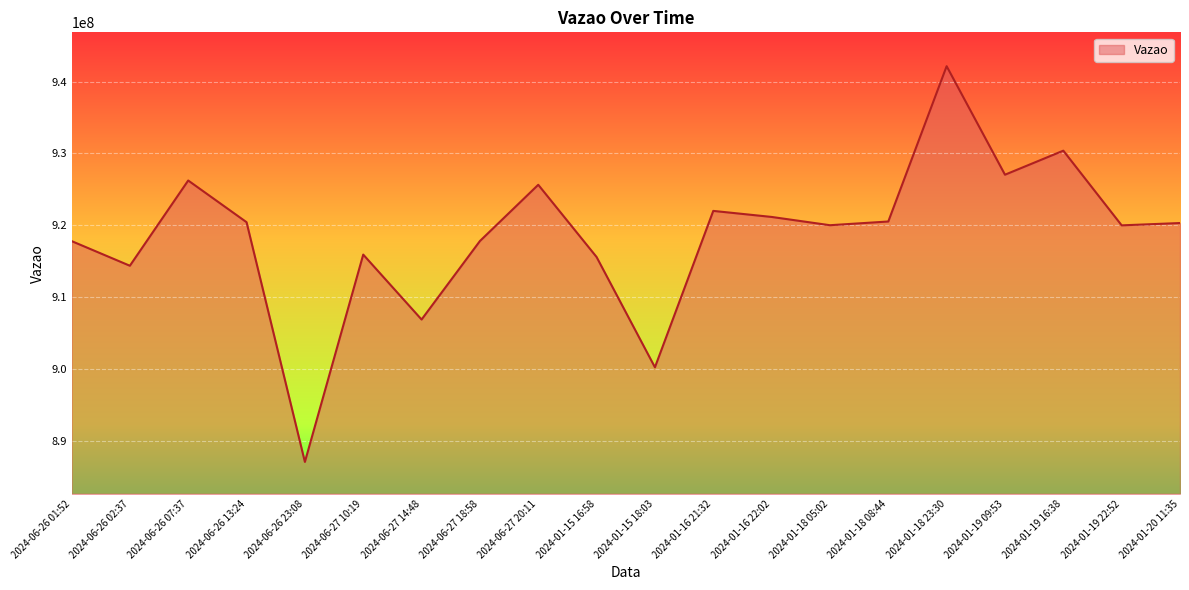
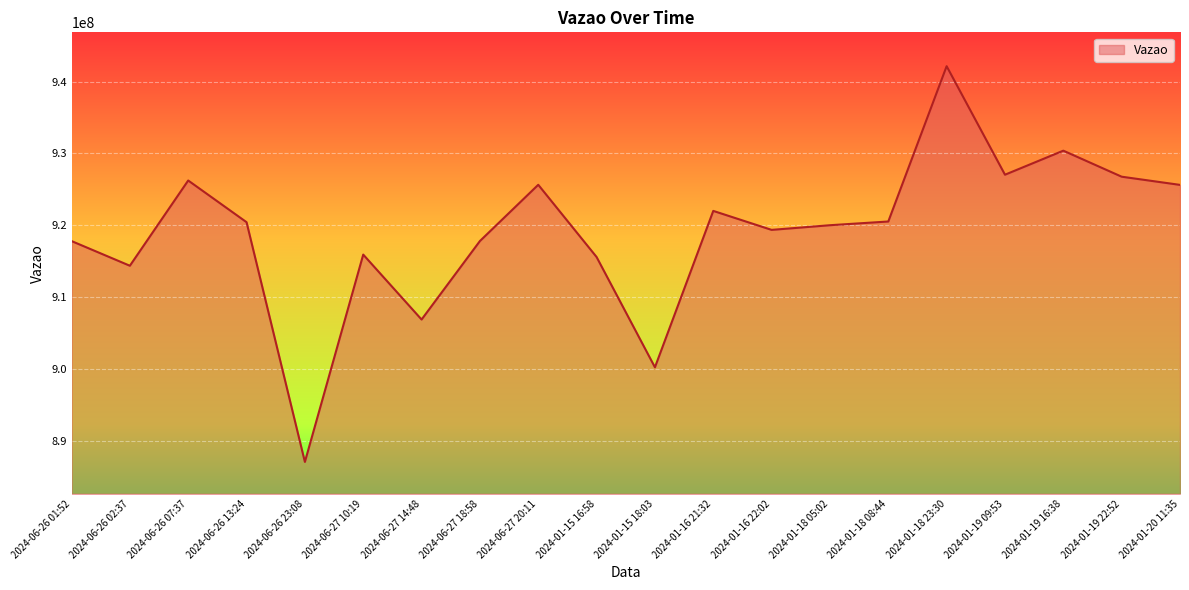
2024-01-16 22:02: 921000000 -> 919000000
2024-01-19 22:52: 920000000 -> 927000000
2024-01-20 11:35: 920000000 -> 926000000
